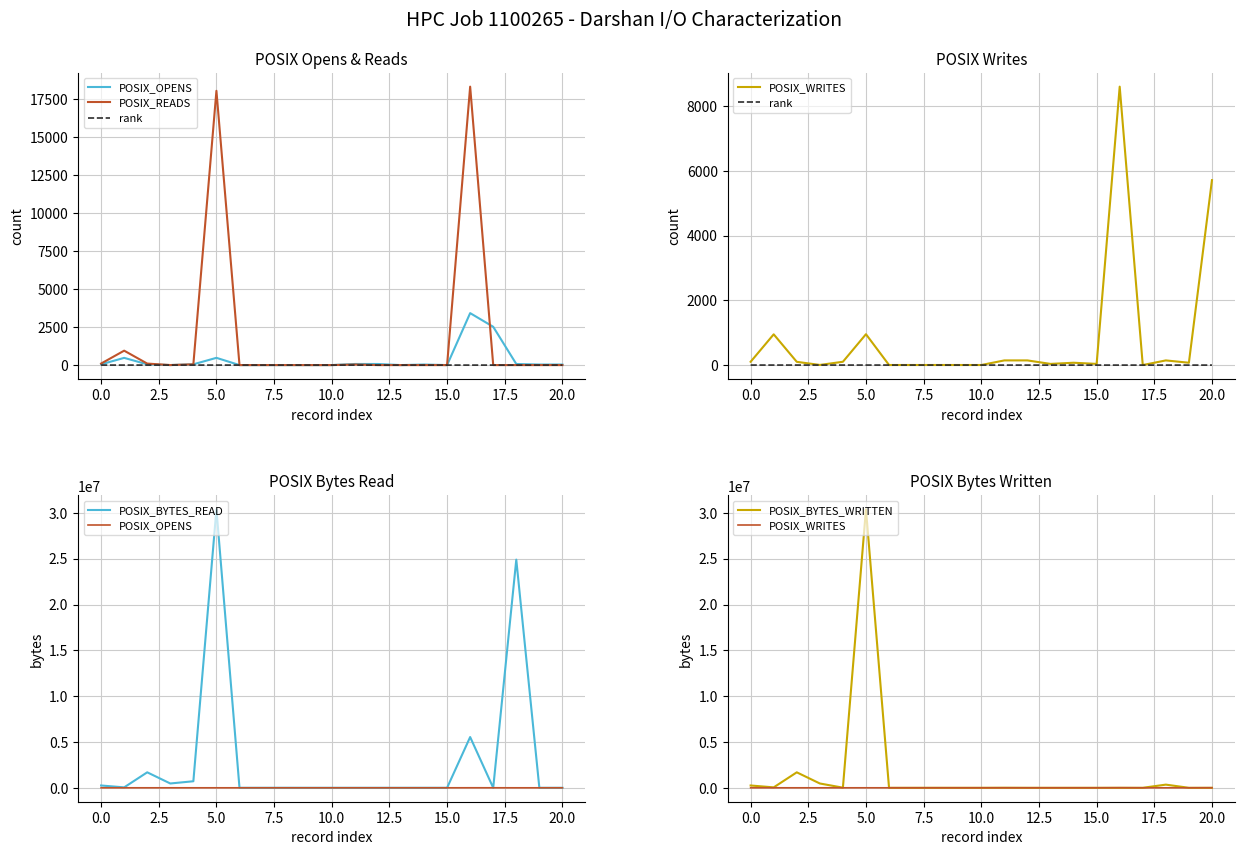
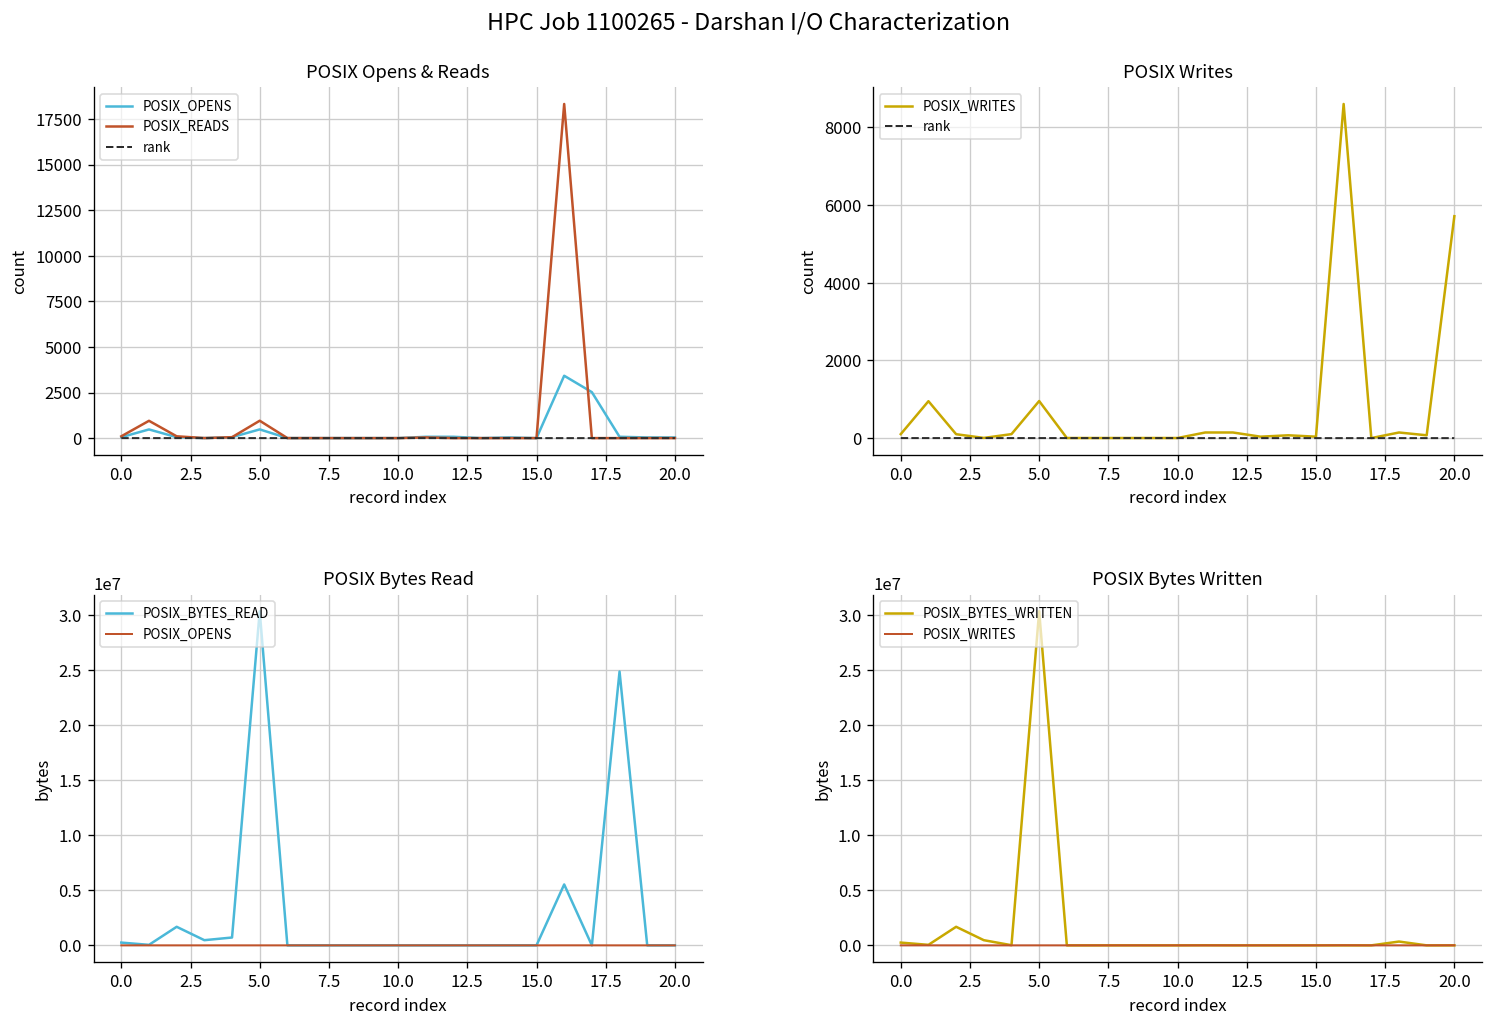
POSIX Opens & Reads, POSIX_READS, 5.0: 18000 -> 1000
